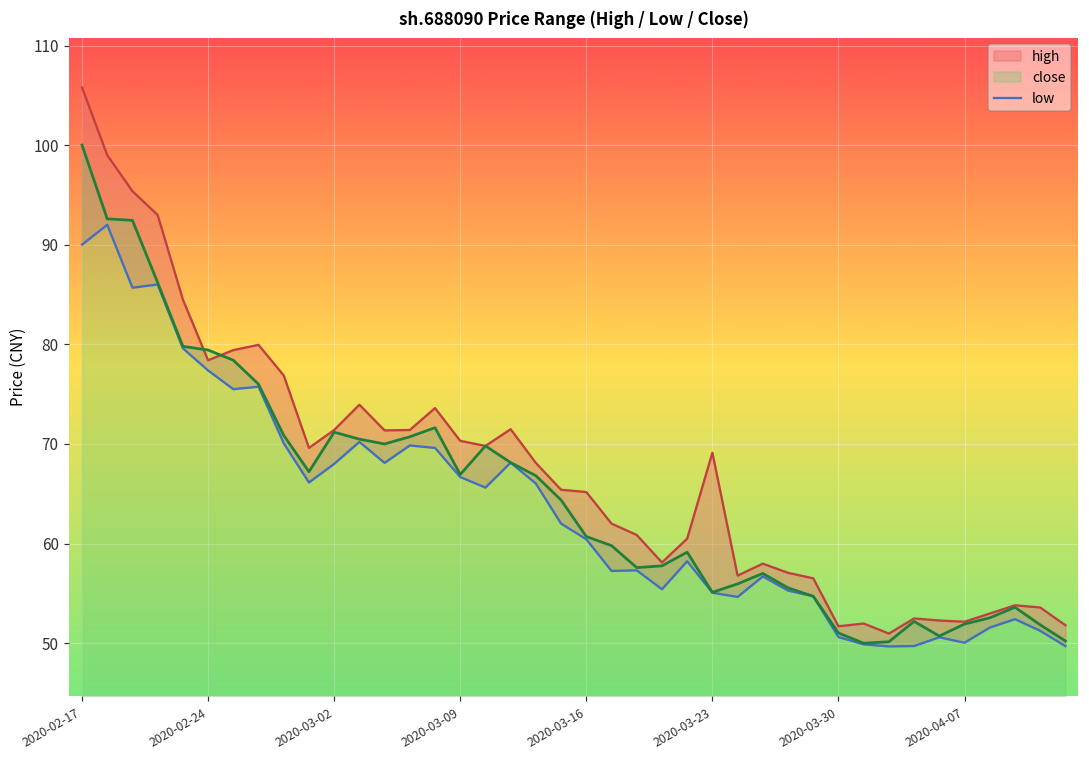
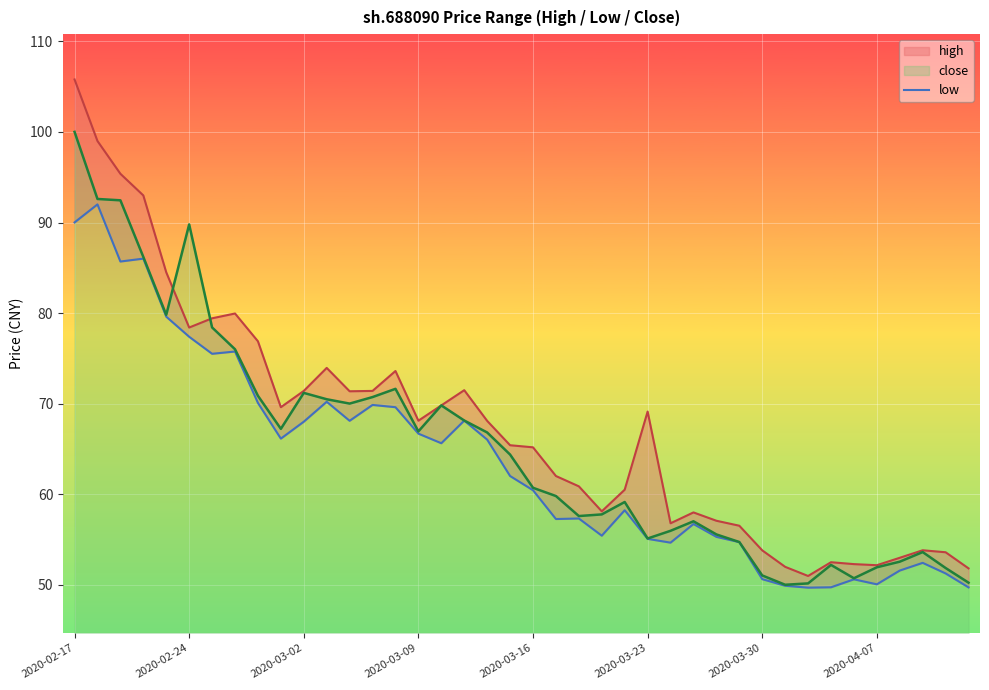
close, 2020-02-24: 79 -> 90
high, 2020-03-09: 70 -> 68
high, 2020-03-30: 52 -> 54
